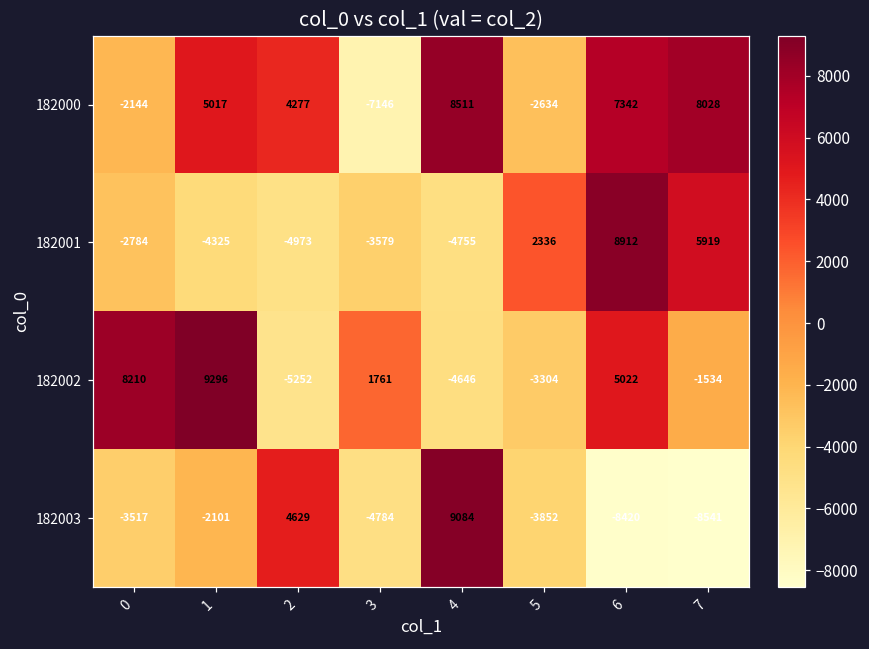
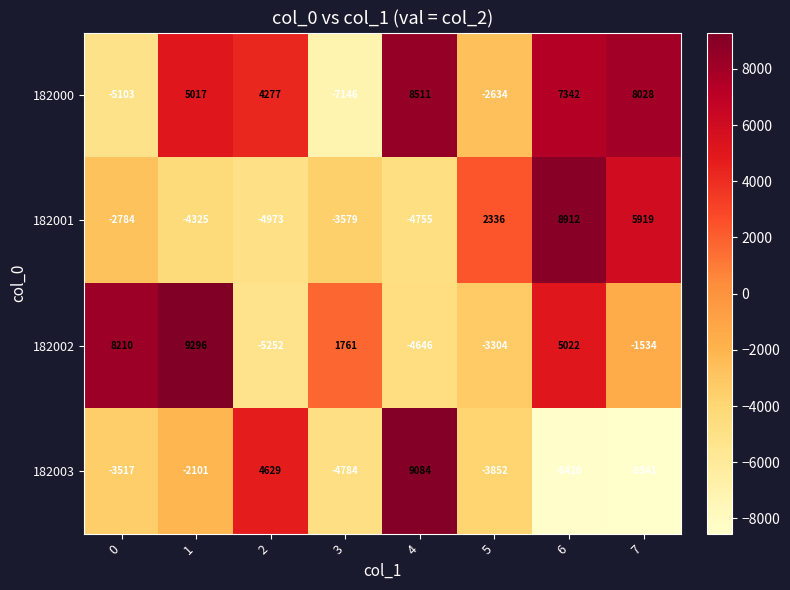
182000, 0: -2144 -> -5103
